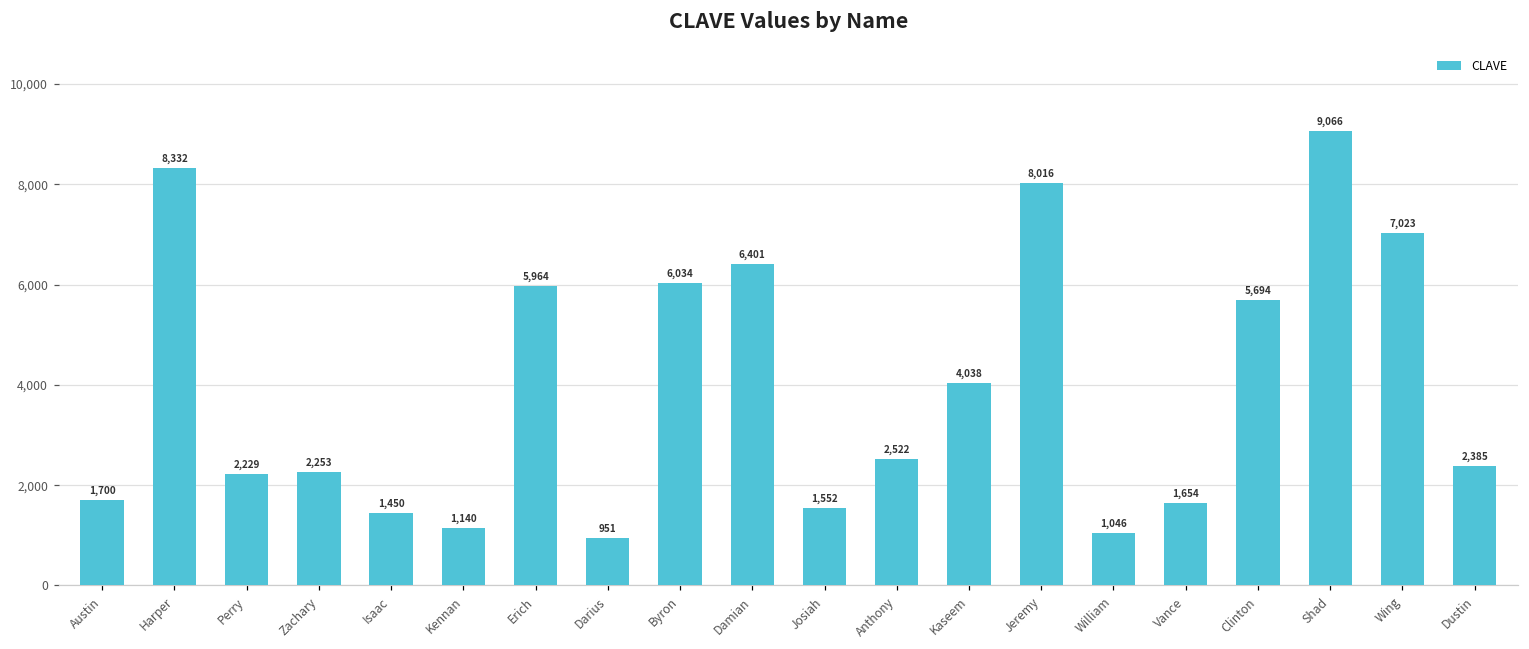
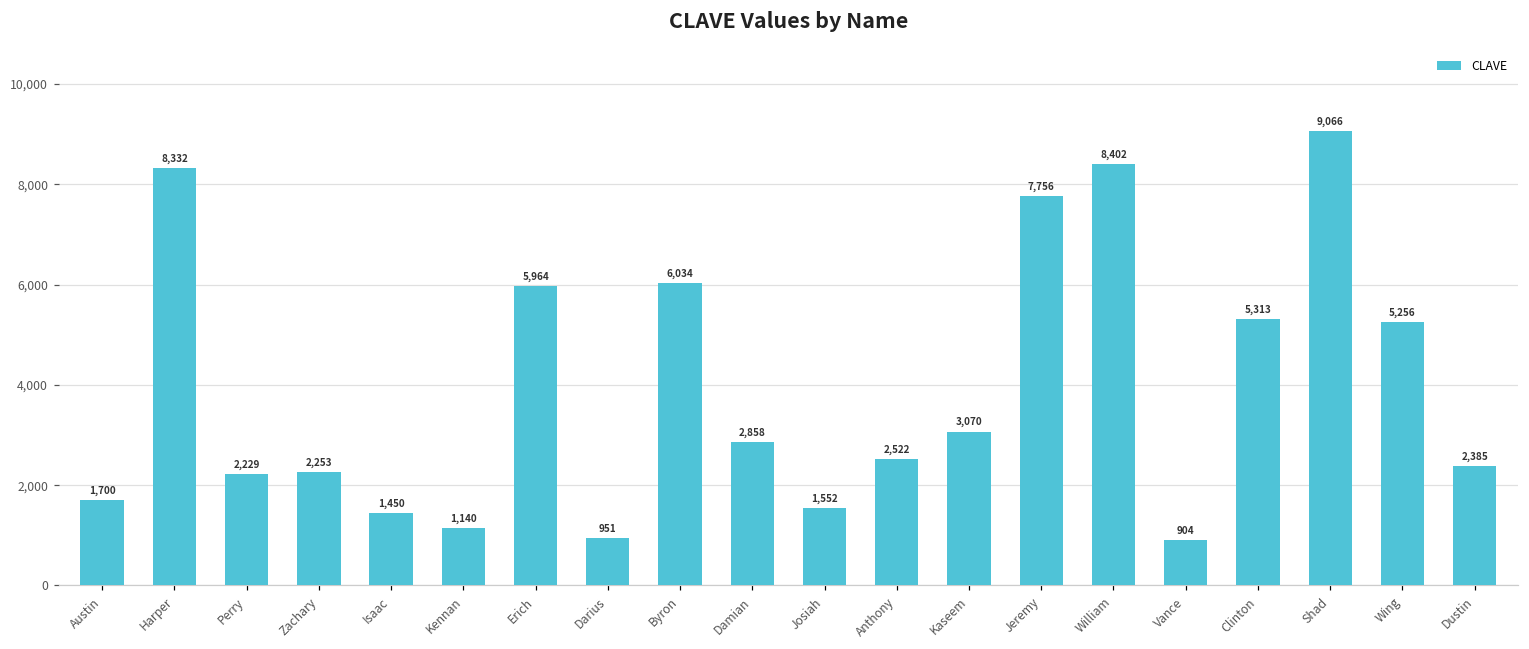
Damian: 6,401 -> 2,858
Kaseem: 4,038 -> 3,070
Jeremy: 8,016 -> 7,756
William: 1,046 -> 8,402
Vance: 1,654 -> 904
Clinton: 5,694 -> 5,313
Wing: 7,023 -> 5,256
